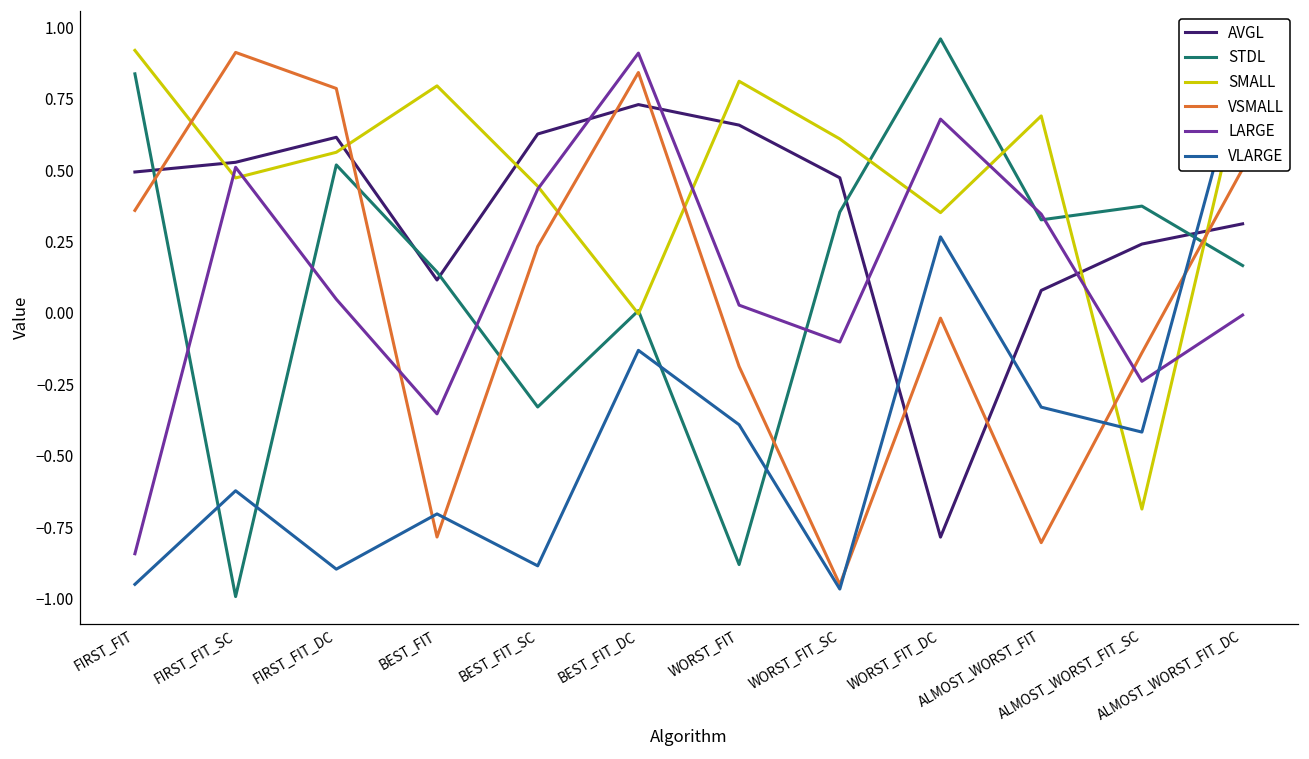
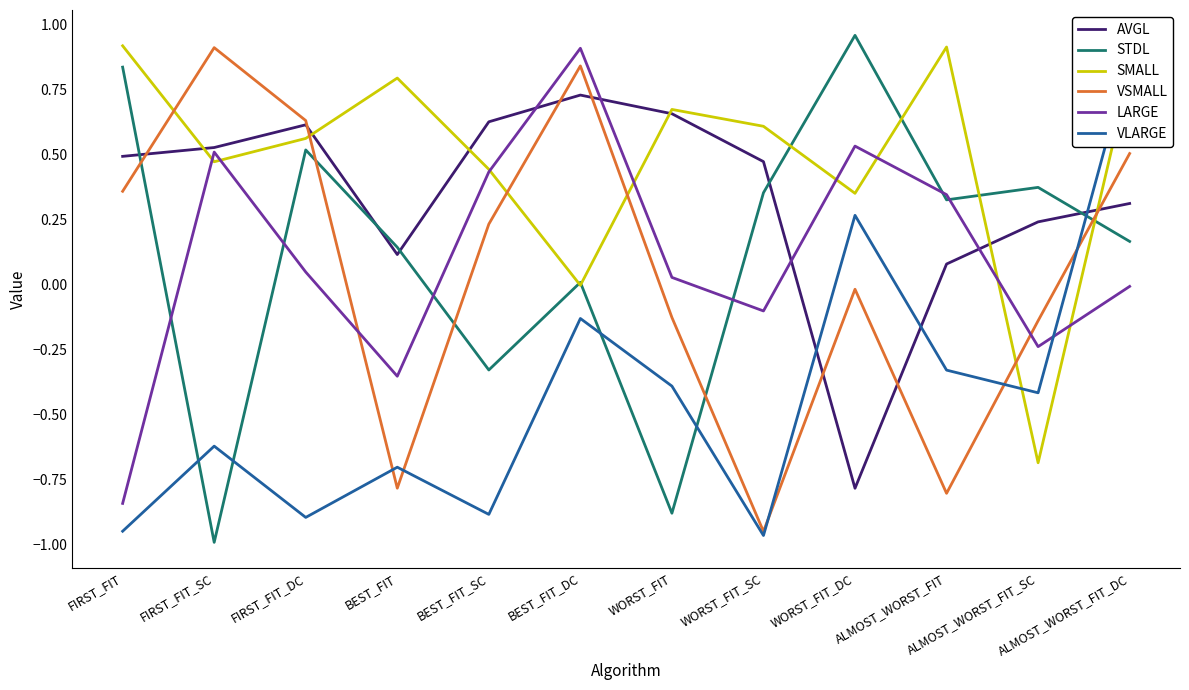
VSMALL, FIRST_FIT_DC: 0.79 -> 0.63
SMALL, WORST_FIT: 0.81 -> 0.67
VSMALL, WORST_FIT: -0.19 -> -0.13
LARGE, WORST_FIT_DC: 0.68 -> 0.53
SMALL, ALMOST_WORST_FIT: 0.69 -> 0.91
